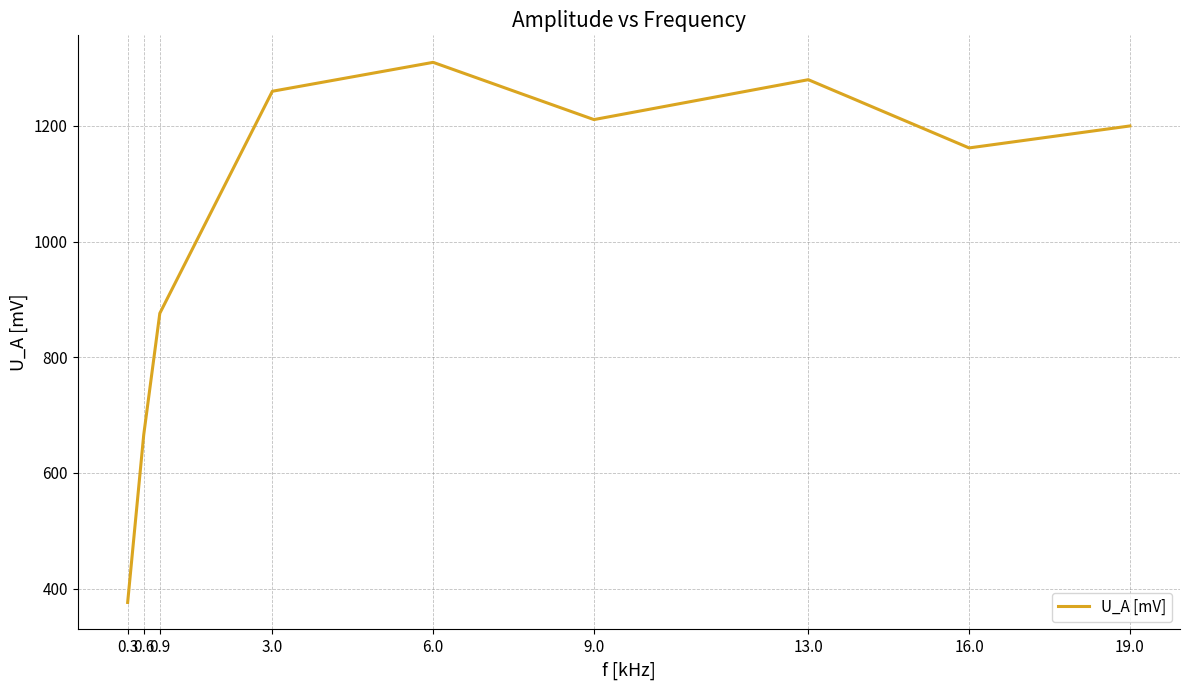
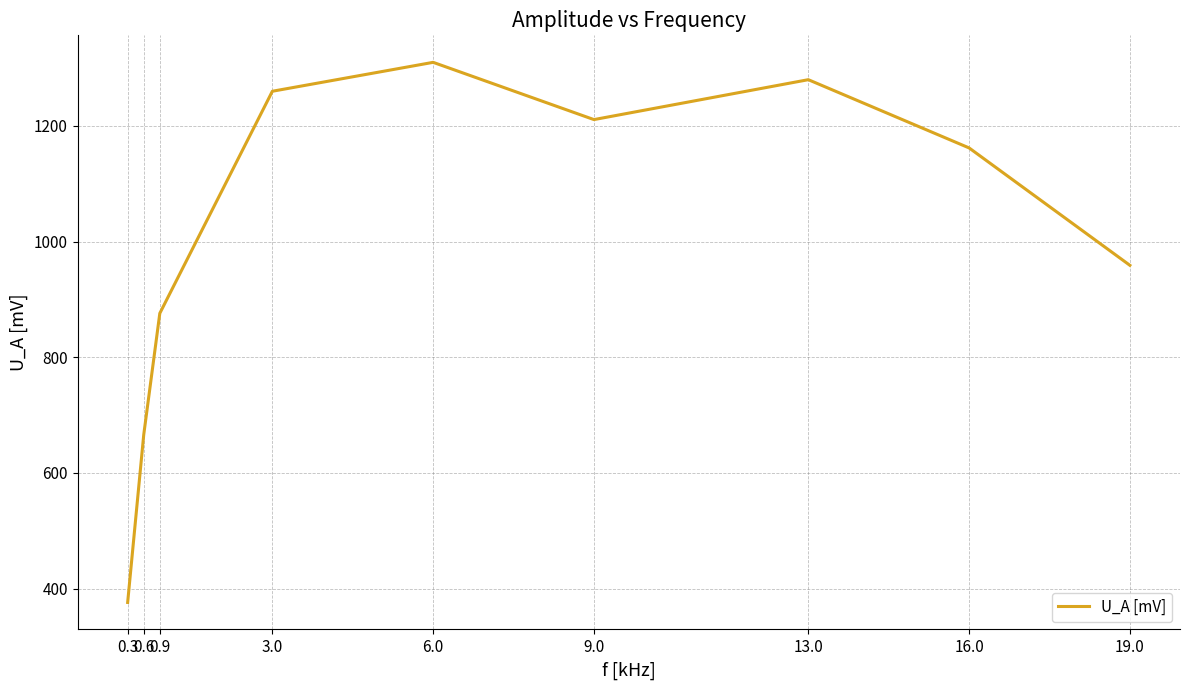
19.0: 1200 -> 960
